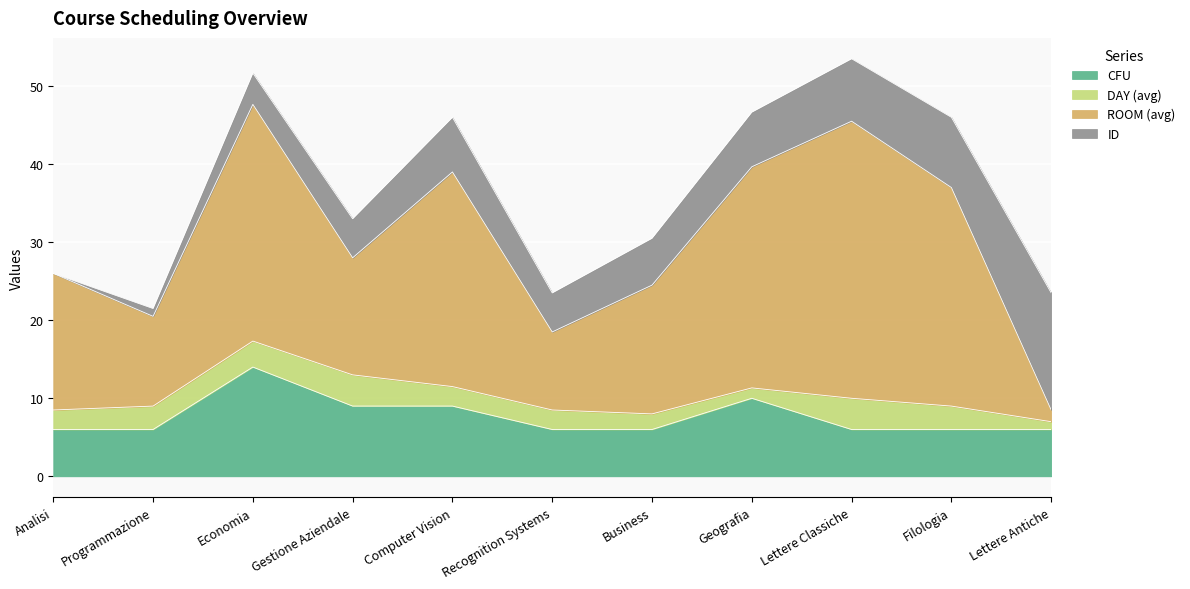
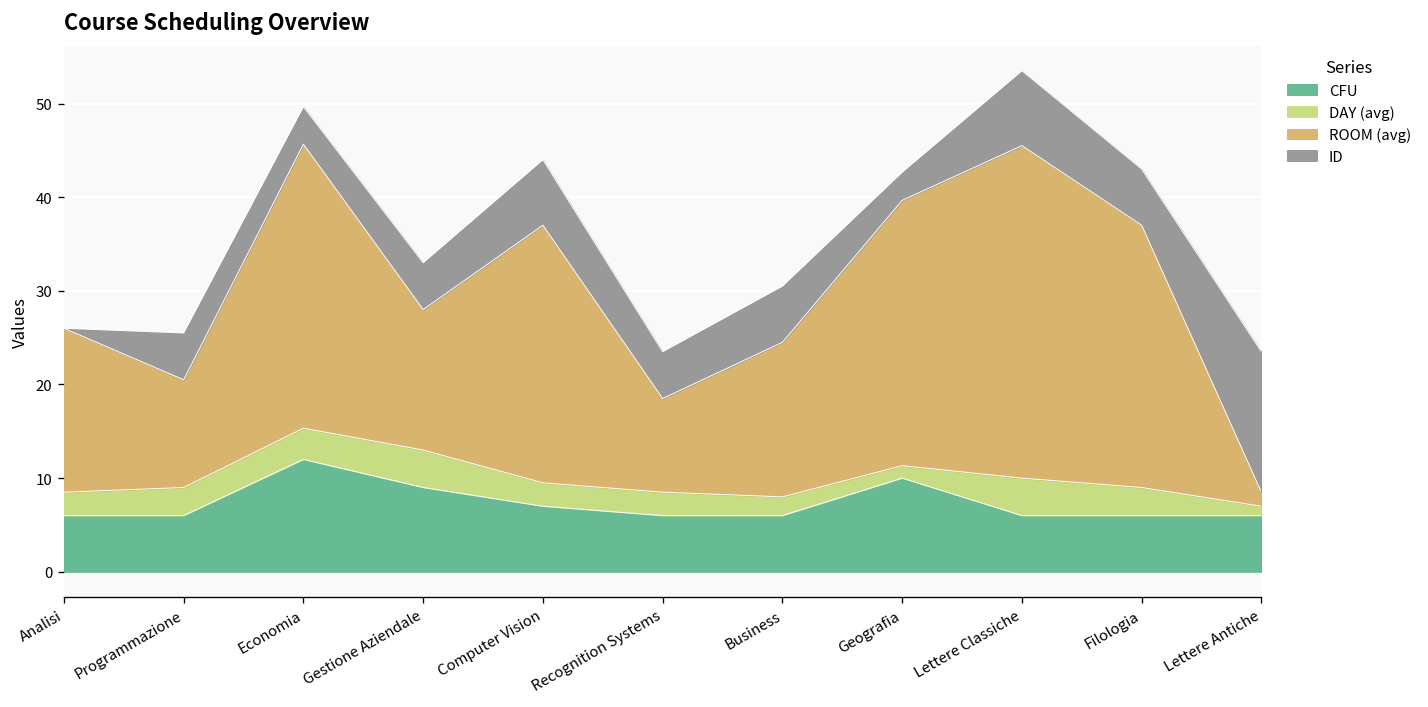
ID, Programmazione: 1 -> 5
CFU, Economia: 14 -> 12
CFU, Computer Vision: 9 -> 7
ID, Geografia: 7 -> 3
ID, Filologia: 9 -> 6
